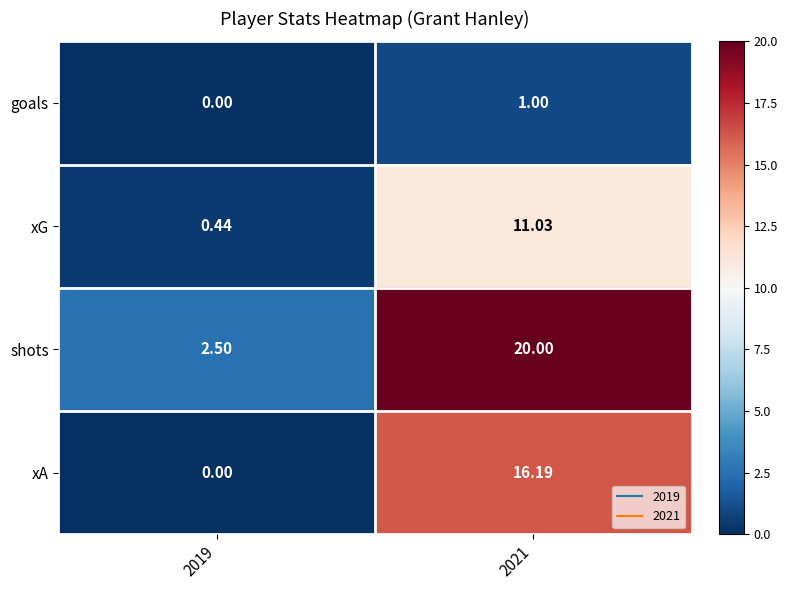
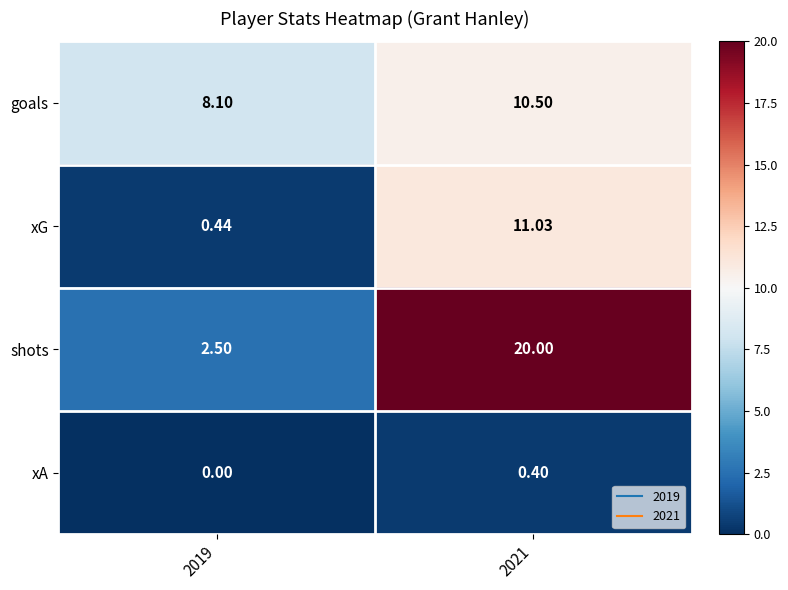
goals, 2019: 0.00 -> 8.10
goals, 2021: 1.00 -> 10.50
xA, 2021: 16.19 -> 0.40
